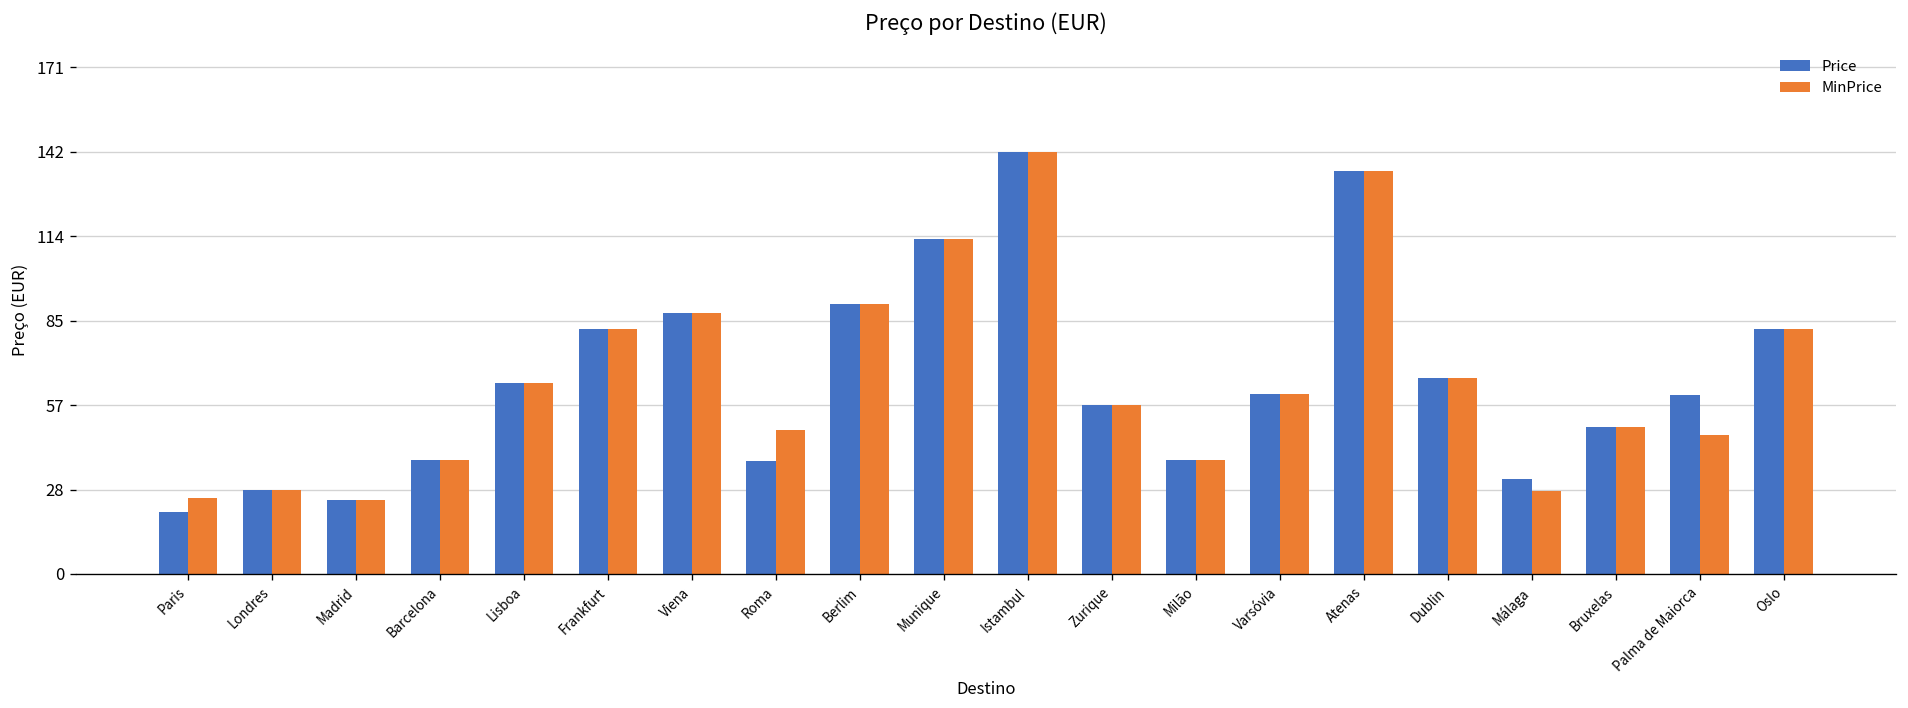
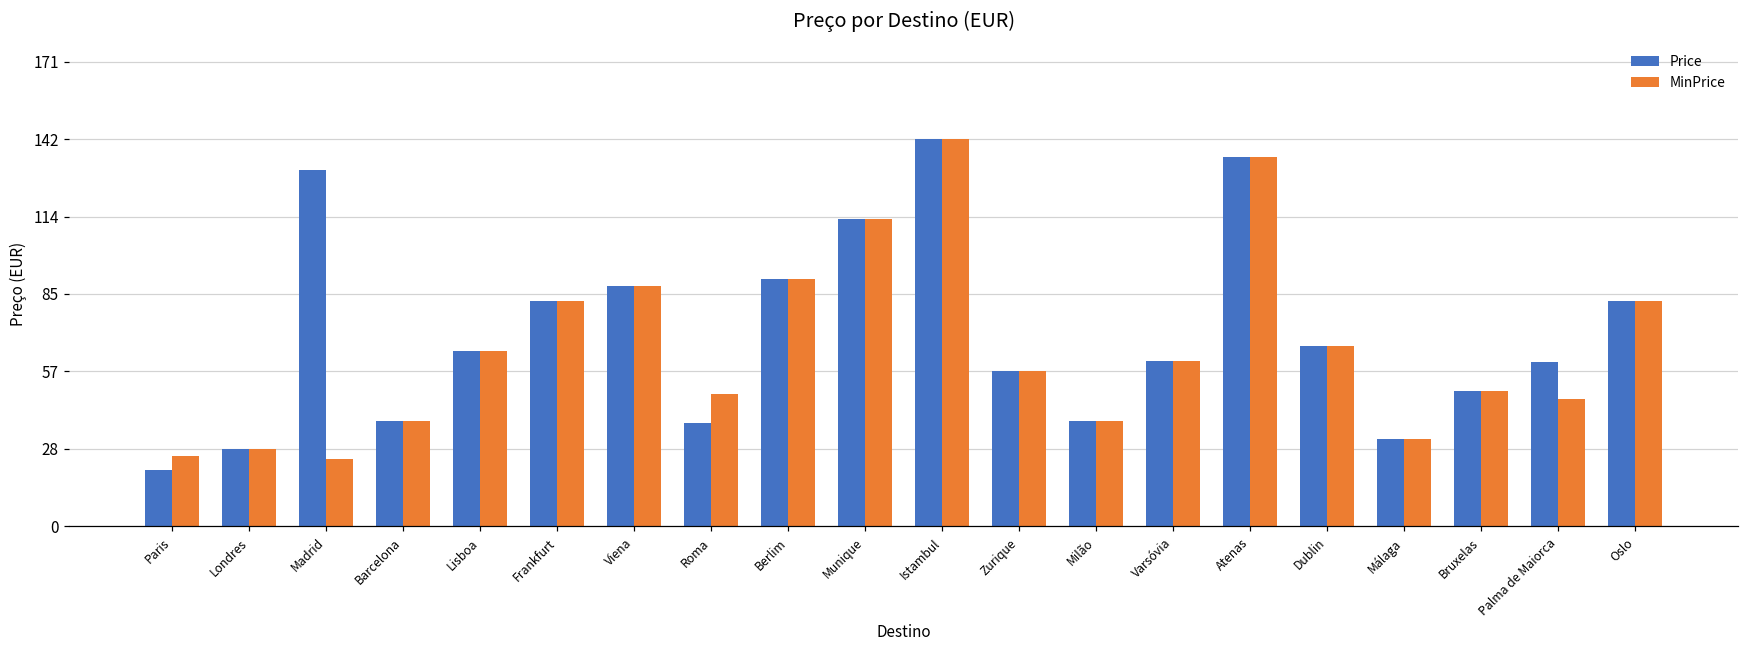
Price, Madrid: 25 -> 131
MinPrice, Málaga: 28 -> 32
